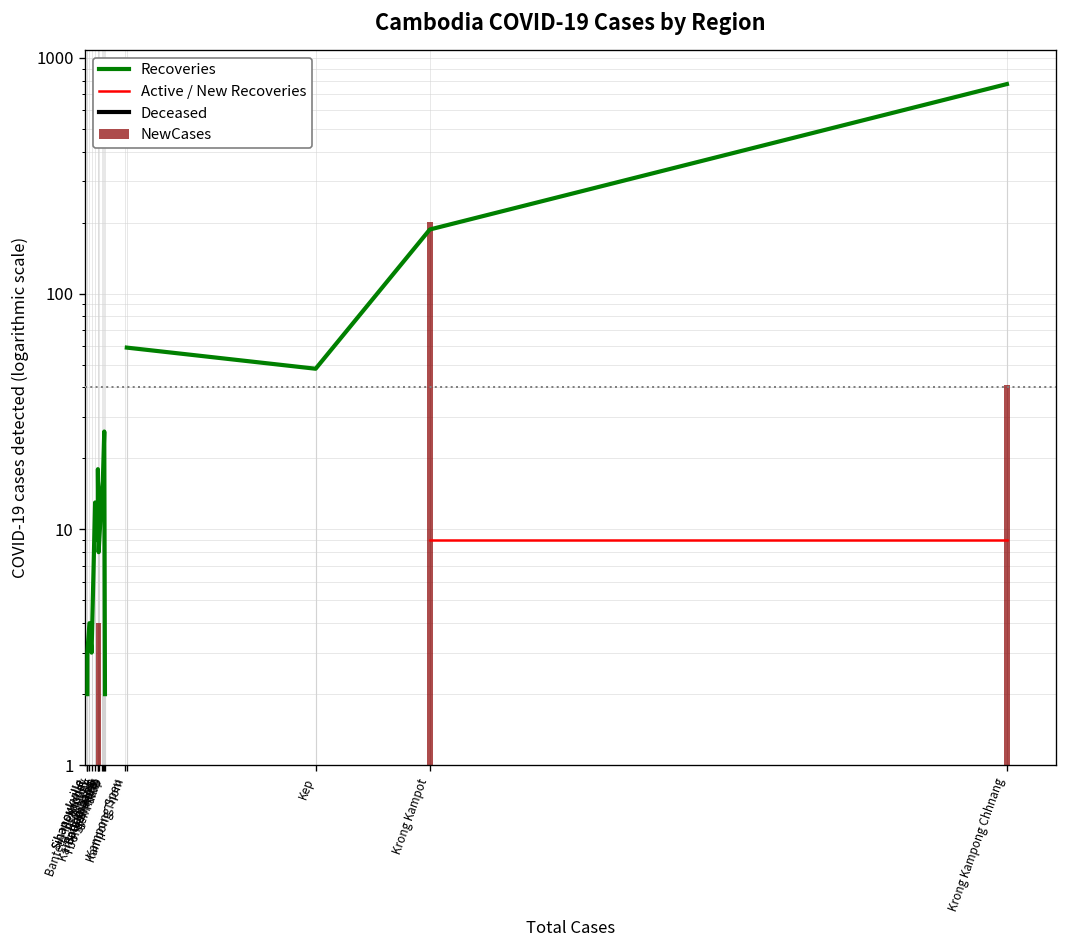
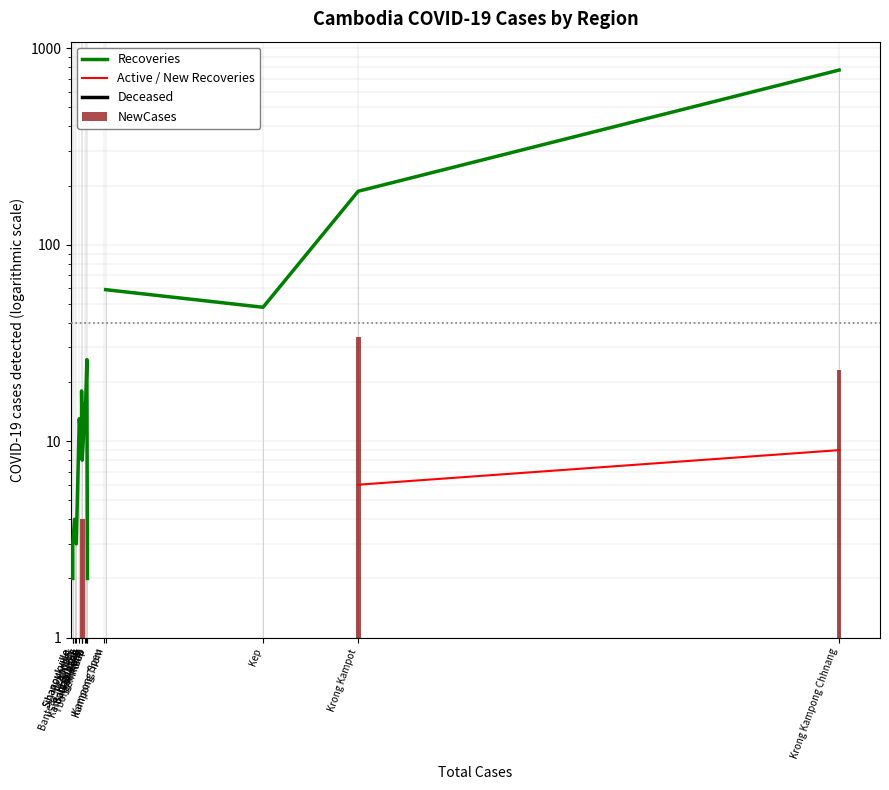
NewCases, Krong Kampot: 200 -> 34
Active / New Recoveries, Krong Kampot: 9 -> 6
NewCases, Krong Kampong Chhnang: 41 -> 23
